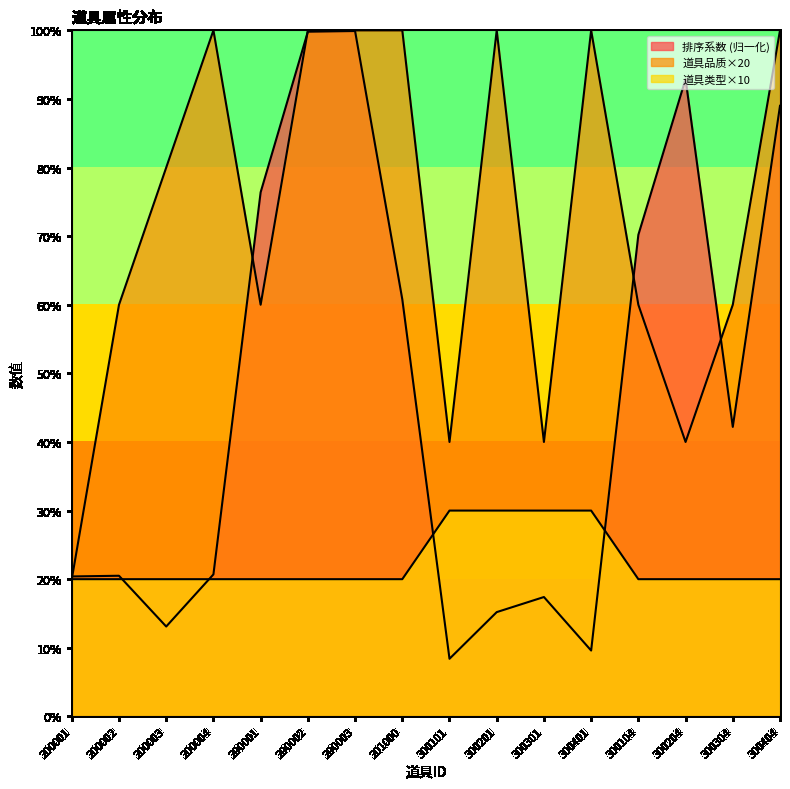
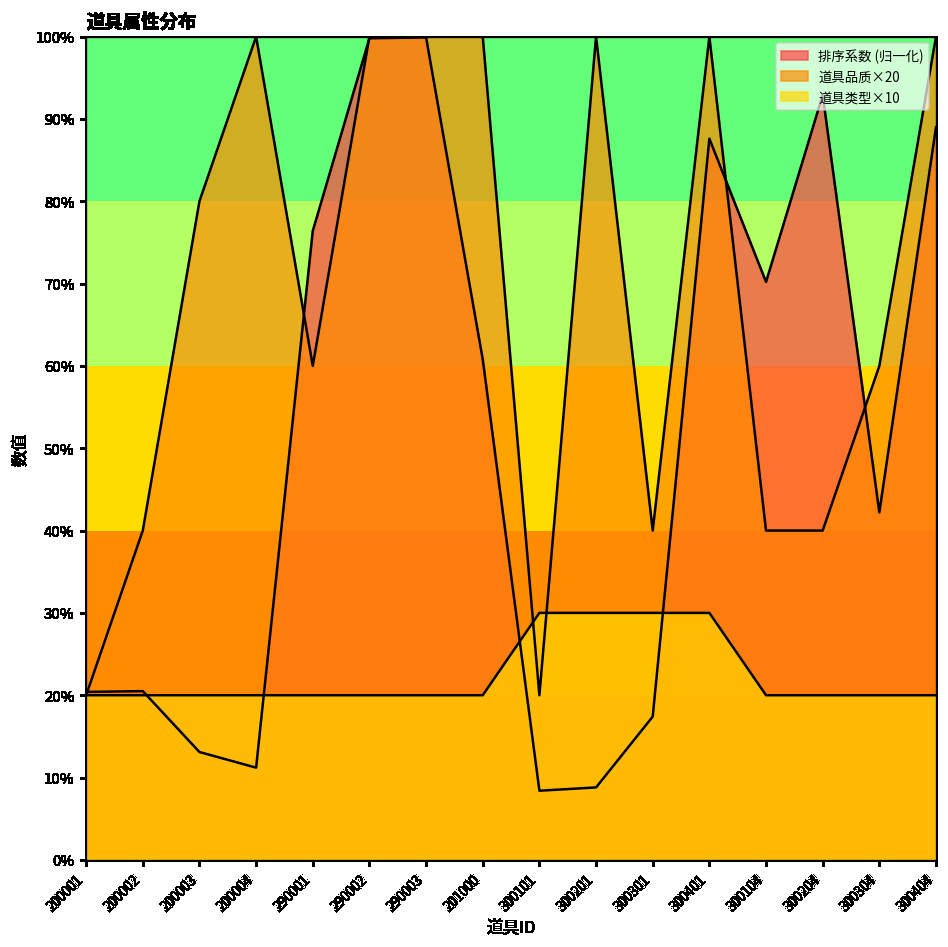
道具品质×20, 200002: 60% -> 40%
排序系数 (归一化), 200004: 21% -> 11%
道具品质×20, 300101: 40% -> 20%
排序系数 (归一化), 300201: 15% -> 9%
排序系数 (归一化), 300401: 10% -> 88%
道具品质×20, 300104: 60% -> 40%
